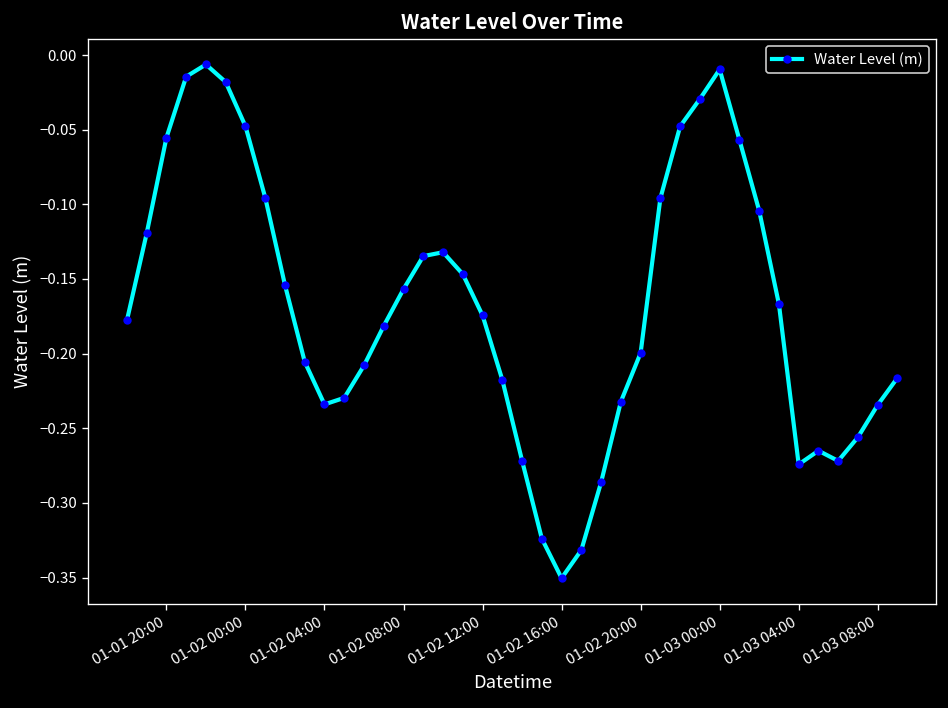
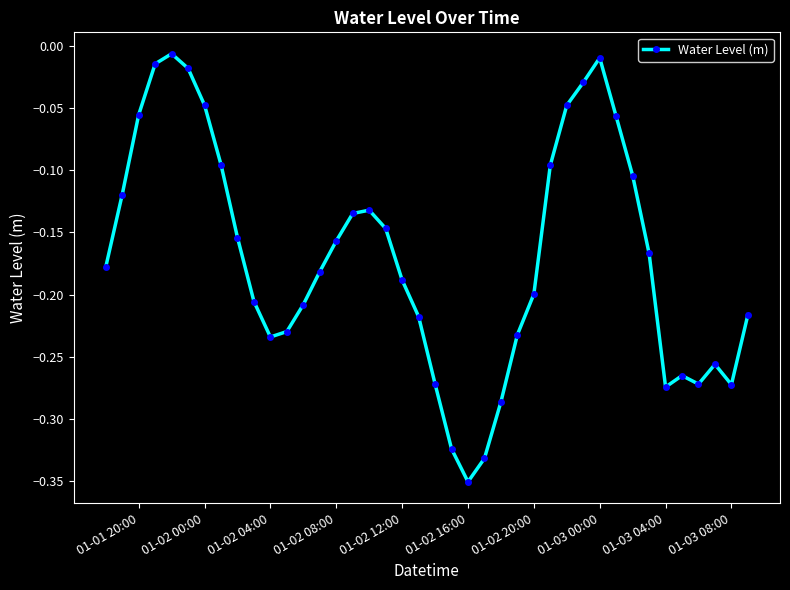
01-02 12:00: -0.174 -> -0.188
01-03 08:00: -0.234 -> -0.272
